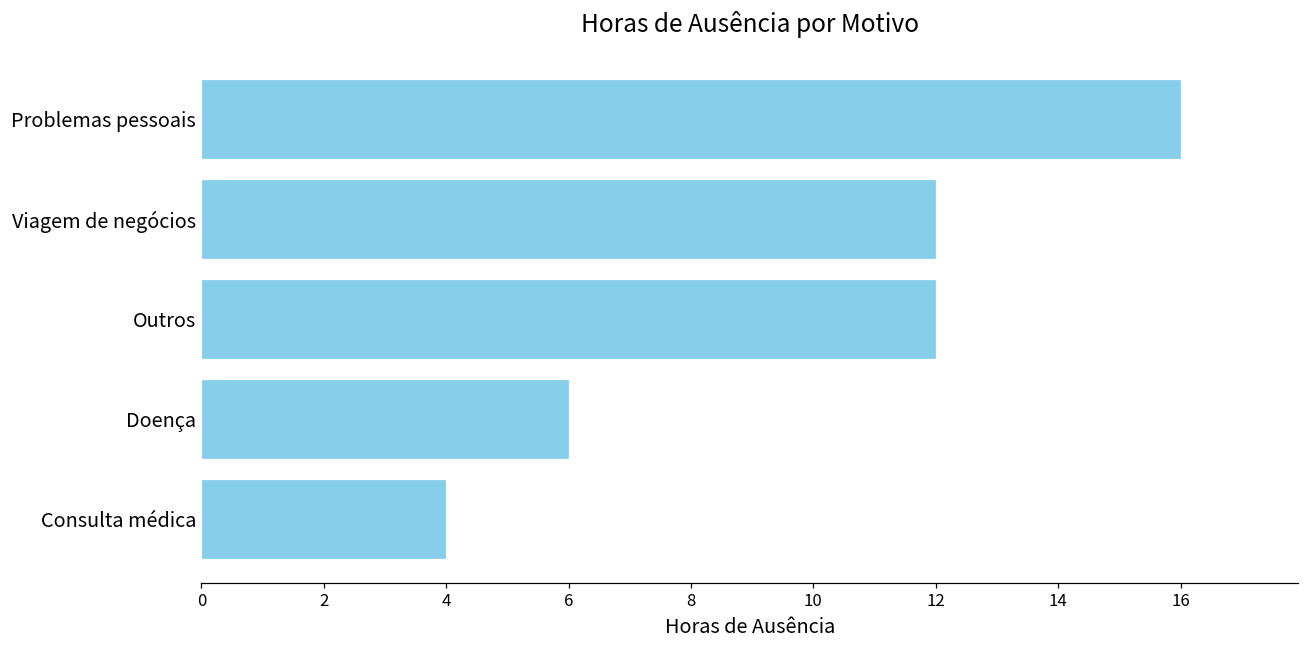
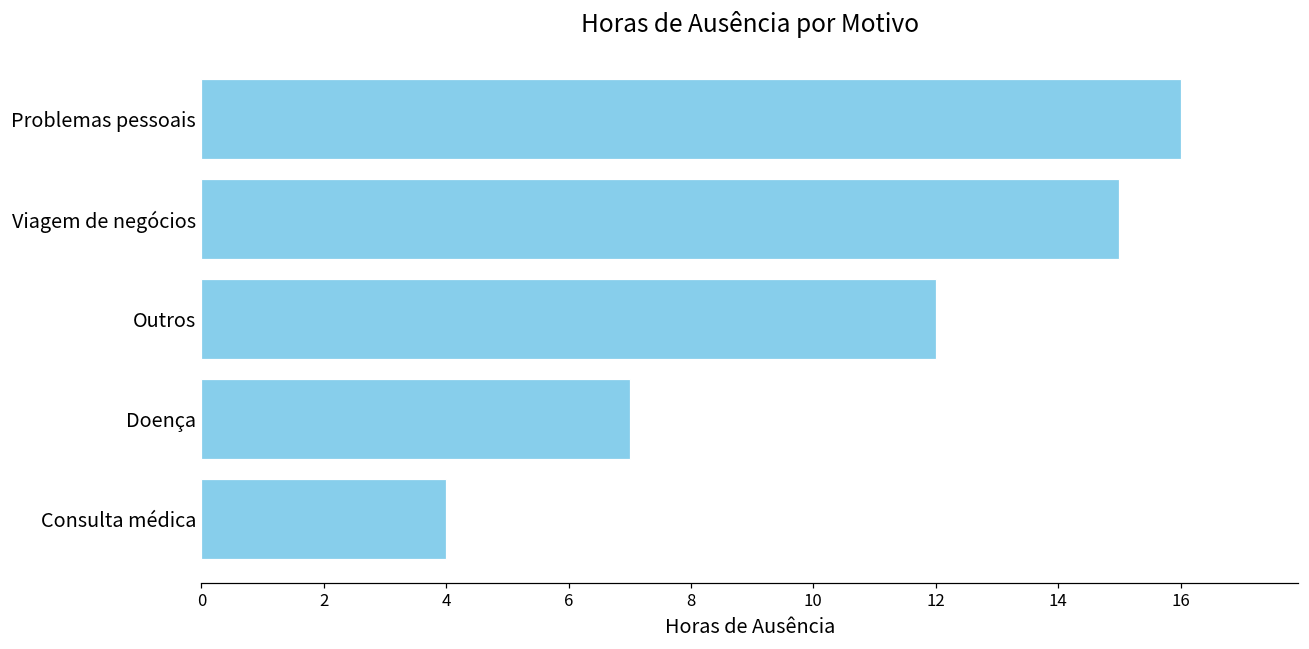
Viagem de negócios: 12 -> 15
Doença: 6 -> 7
